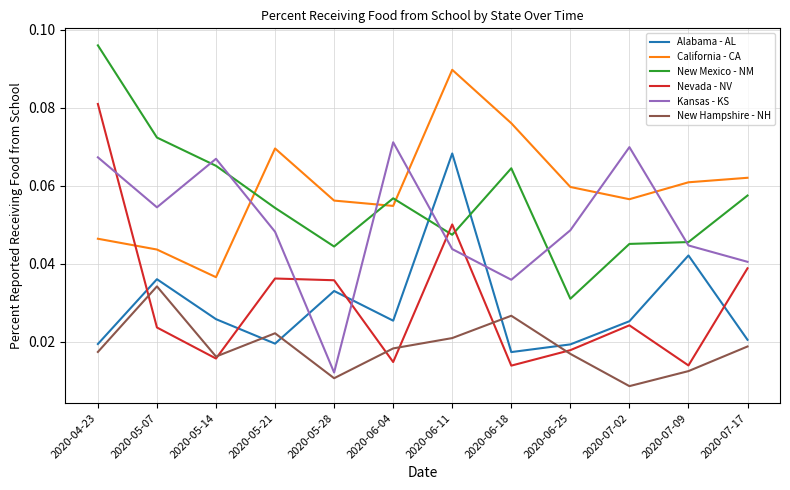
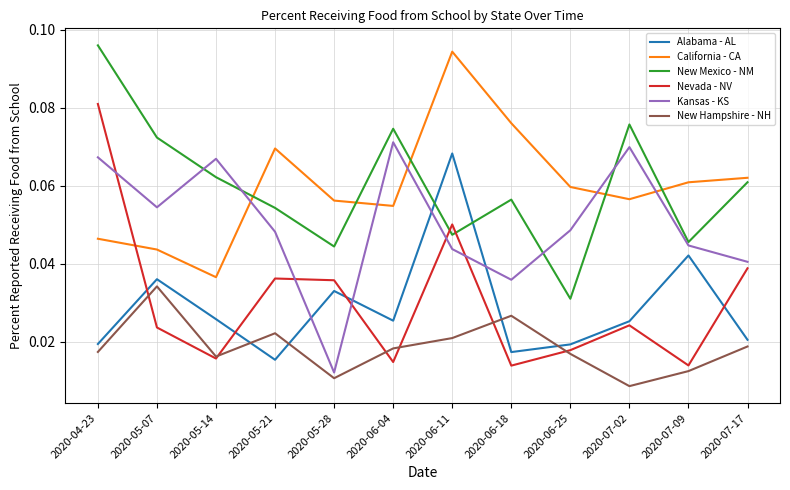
New Mexico - NM, 2020-05-14: 0.065 -> 0.062
Alabama - AL, 2020-05-21: 0.020 -> 0.015
New Mexico - NM, 2020-06-04: 0.057 -> 0.075
California - CA, 2020-06-11: 0.090 -> 0.094
New Mexico - NM, 2020-06-18: 0.064 -> 0.056
New Mexico - NM, 2020-07-02: 0.045 -> 0.076
New Mexico - NM, 2020-07-17: 0.057 -> 0.061
